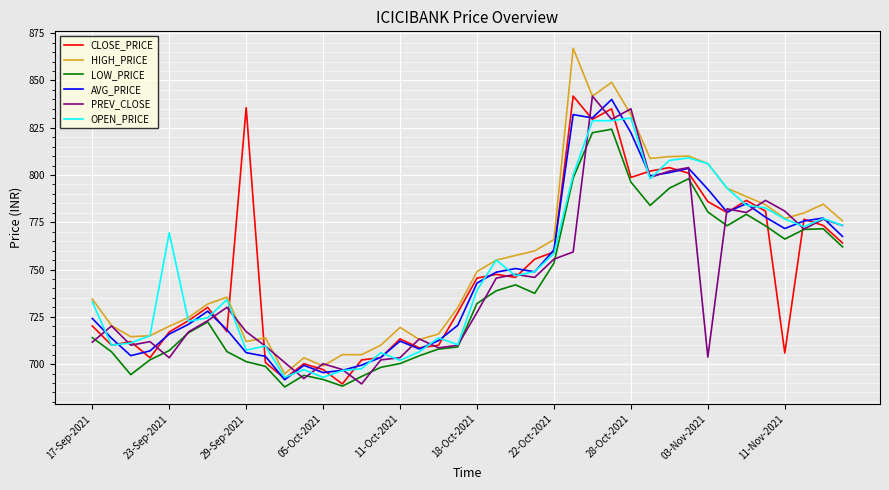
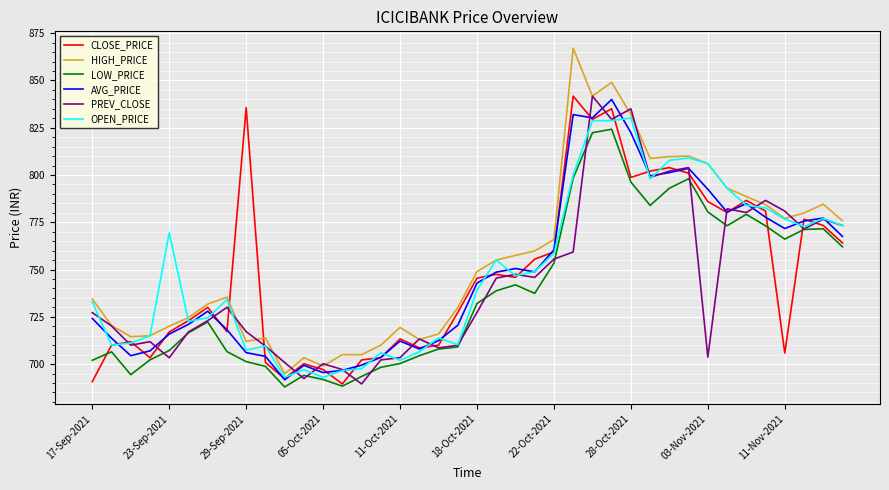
CLOSE_PRICE, 17-Sep-2021: 720 -> 691
LOW_PRICE, 17-Sep-2021: 714 -> 702
PREV_CLOSE, 17-Sep-2021: 712 -> 727
